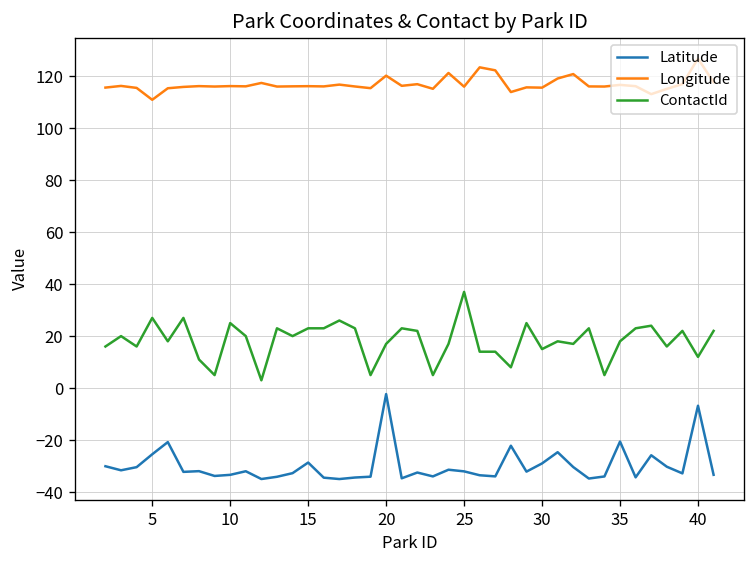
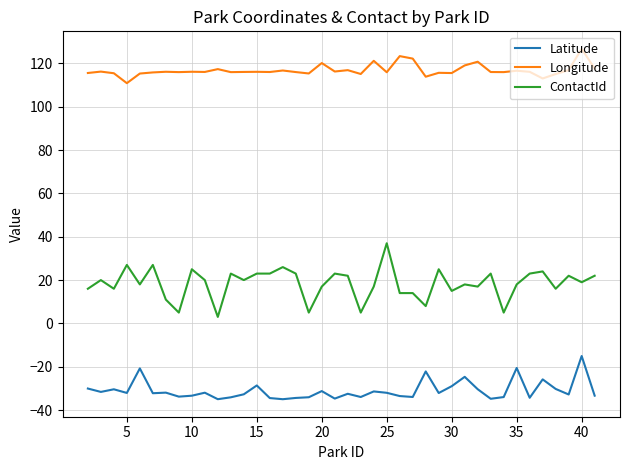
Latitude, 5: -25 -> -32
Latitude, 20: -2 -> -31
Latitude, 40: -7 -> -15
ContactId, 40: 12 -> 19
